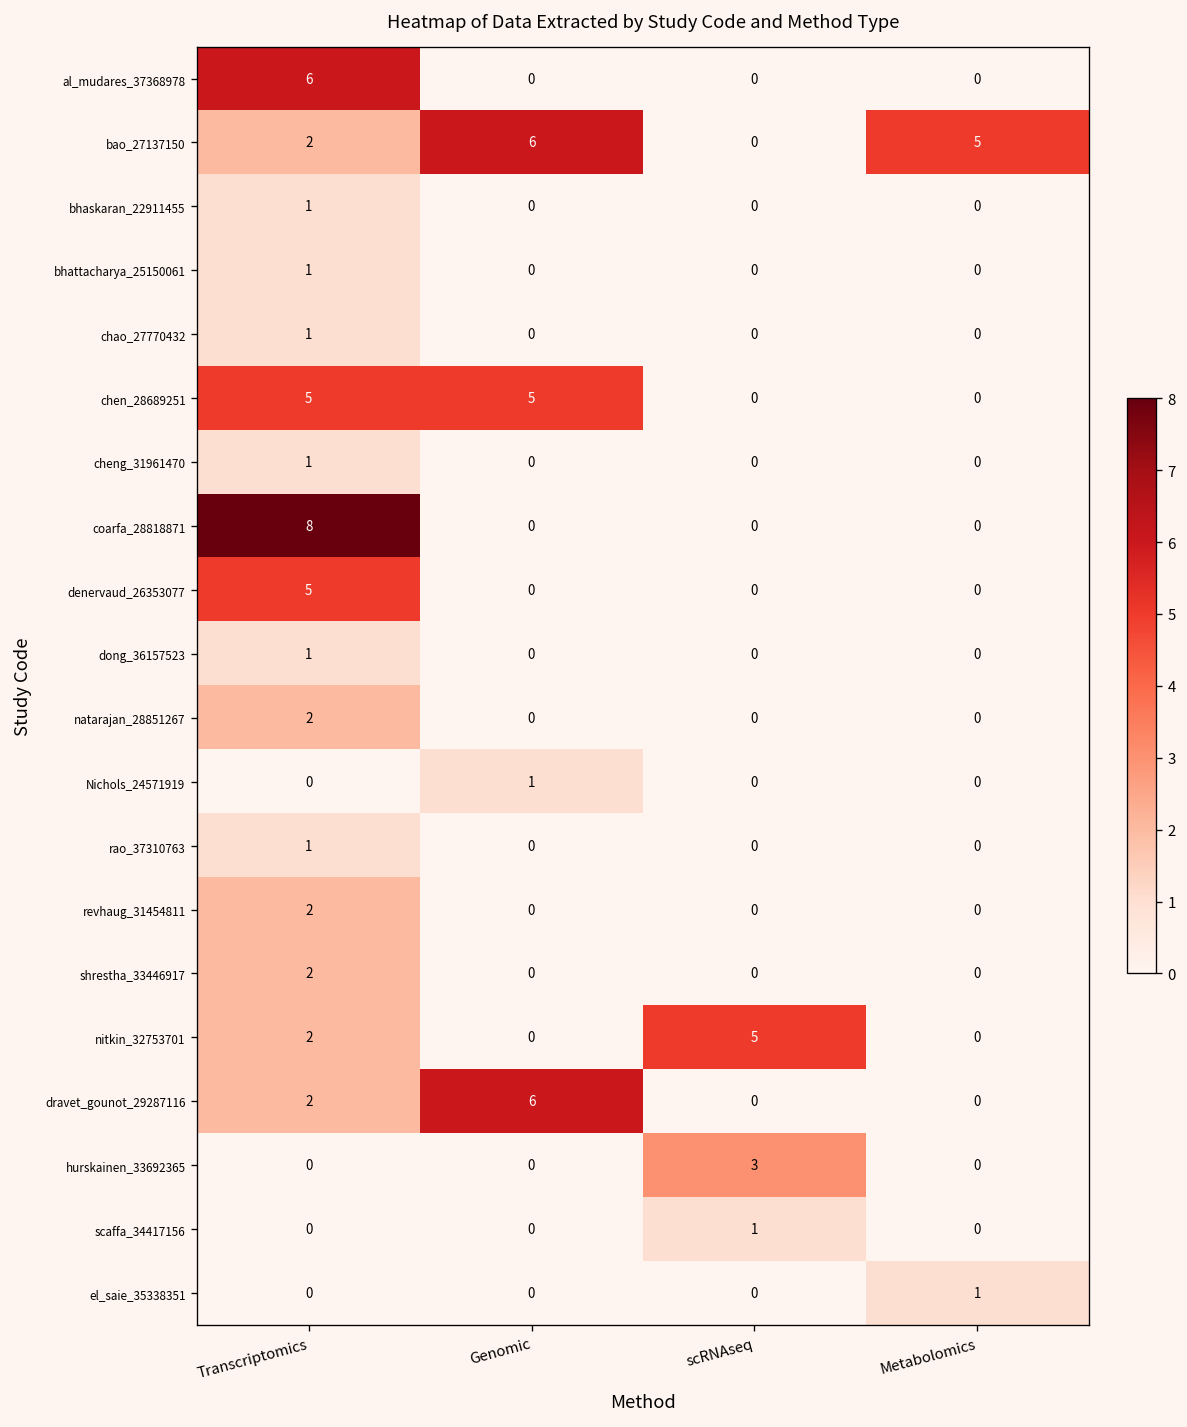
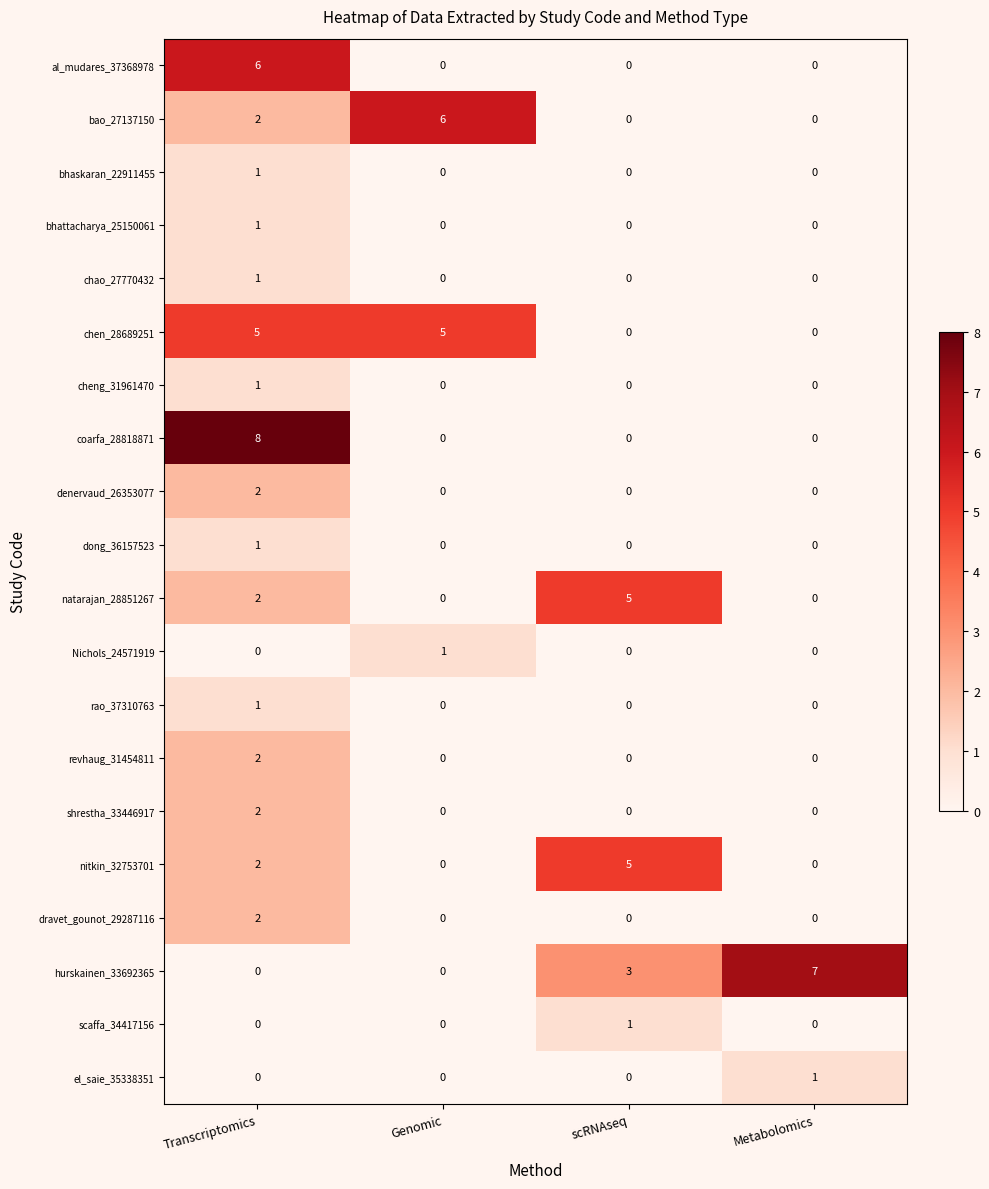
bao_27137150, Metabolomics: 5 -> 0
denervaud_26353077, Transcriptomics: 5 -> 2
natarajan_28851267, scRNAseq: 0 -> 5
dravet_gounot_29287116, Genomic: 6 -> 0
hurskainen_33692365, Metabolomics: 0 -> 7
